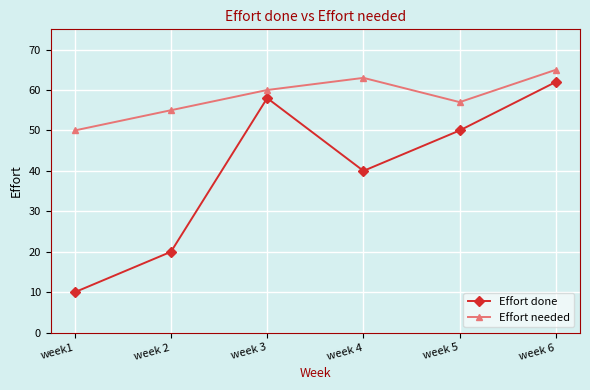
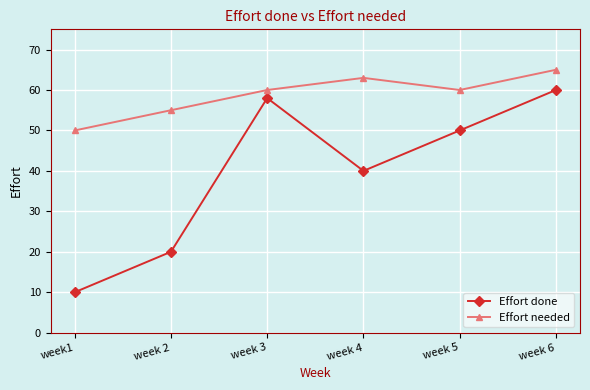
Effort needed, week 5: 57 -> 60
Effort done, week 6: 62 -> 60
